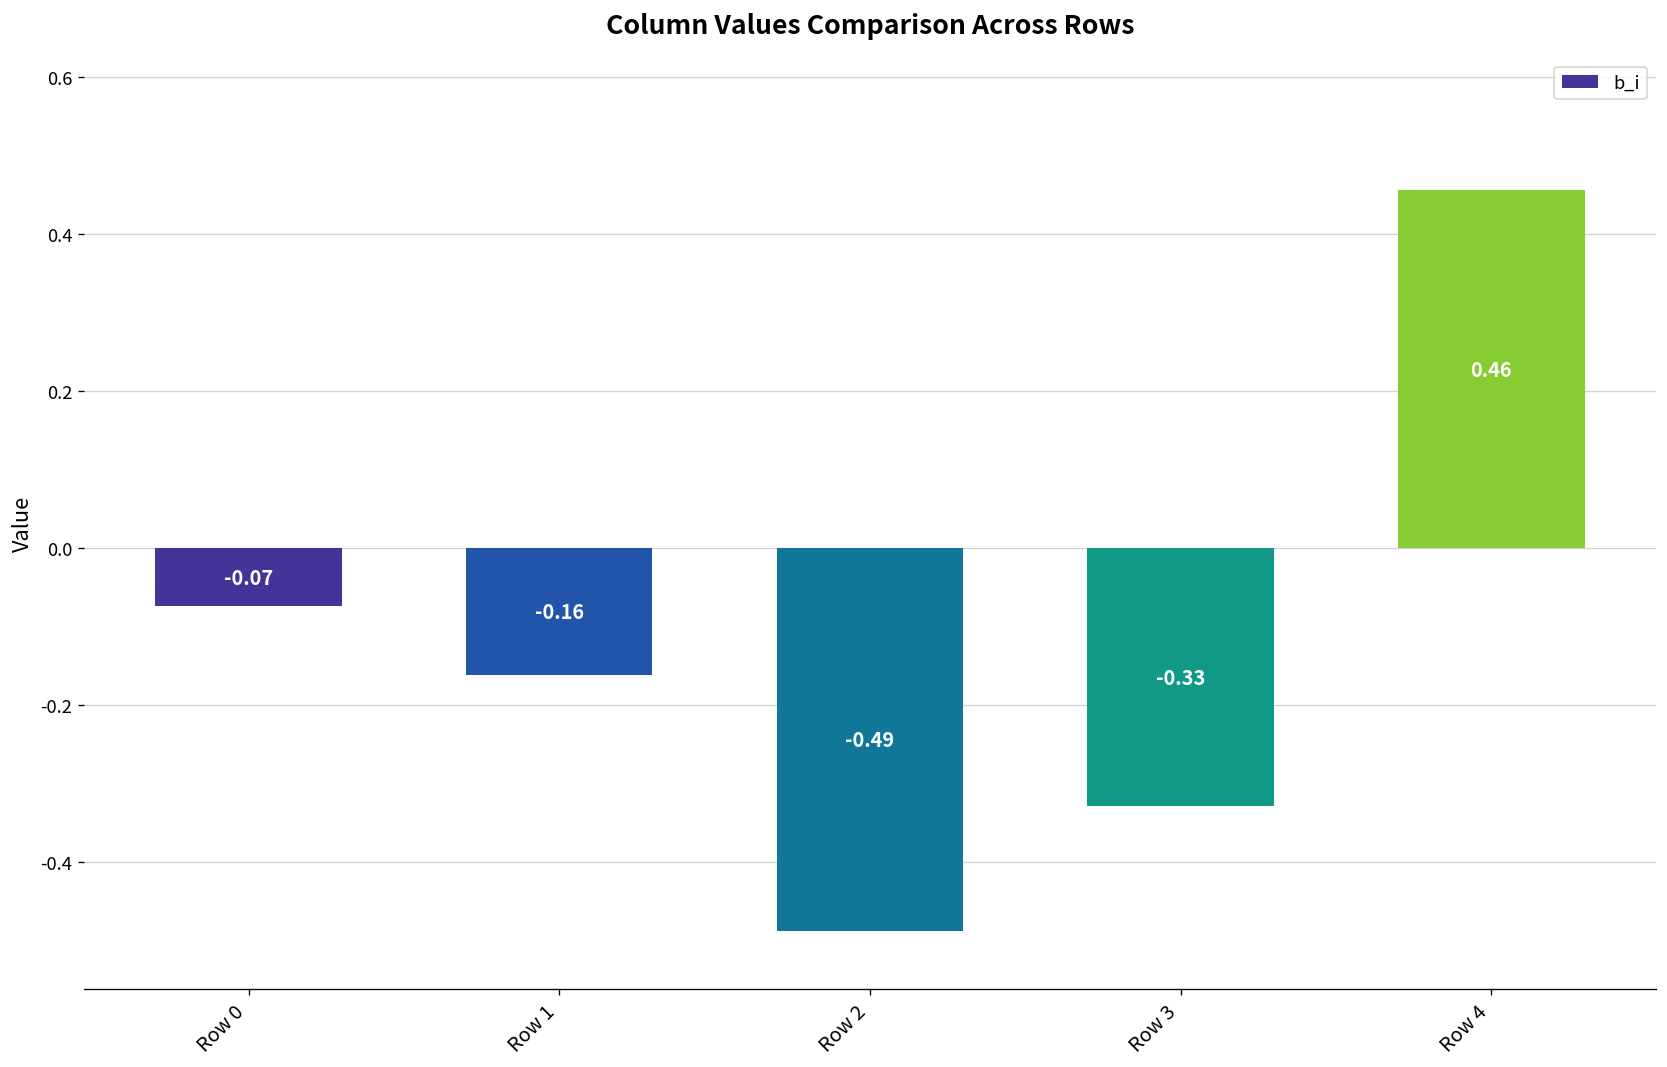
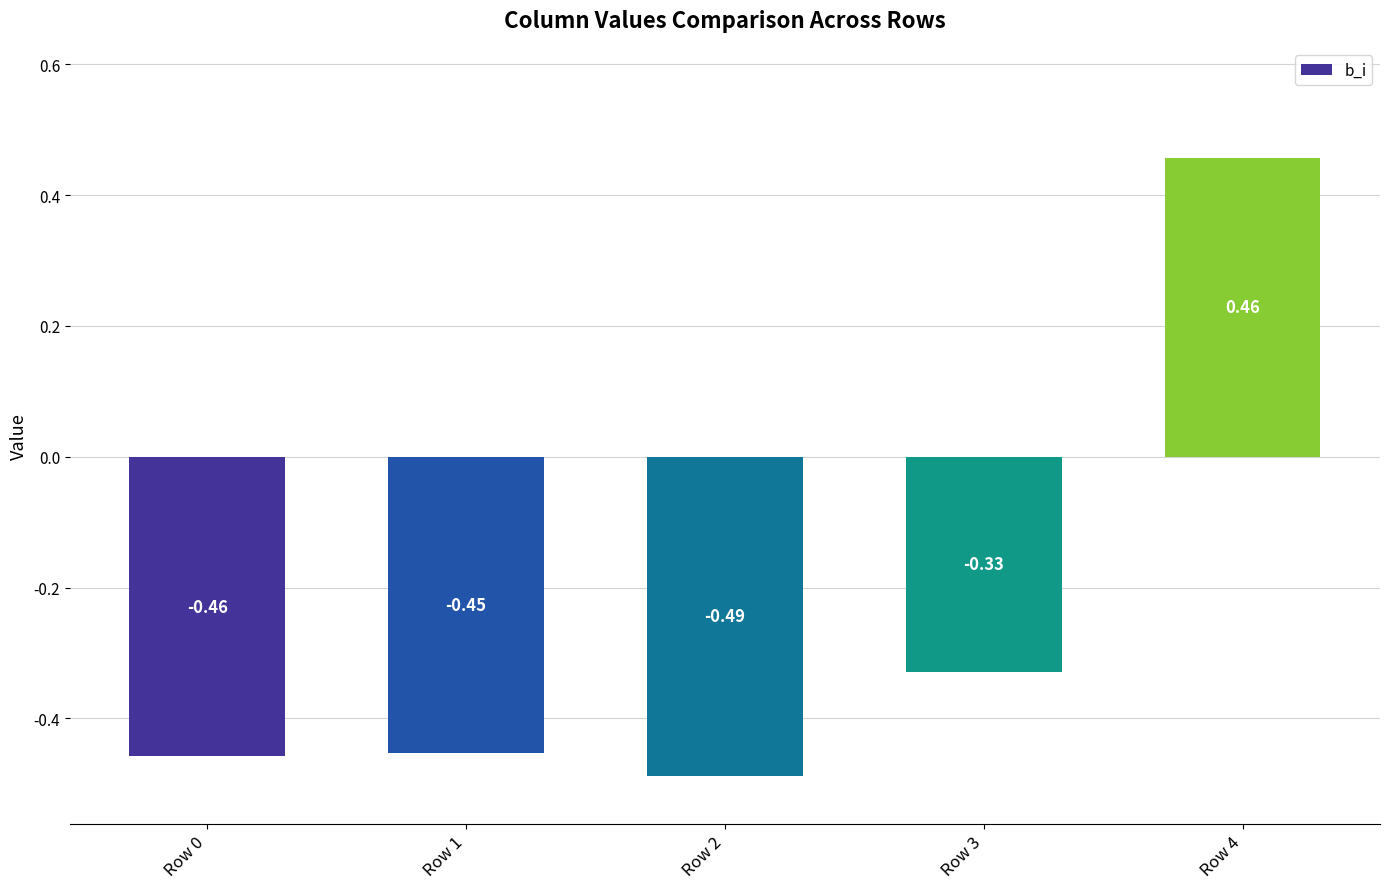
Row 0: -0.07 -> -0.46
Row 1: -0.16 -> -0.45
